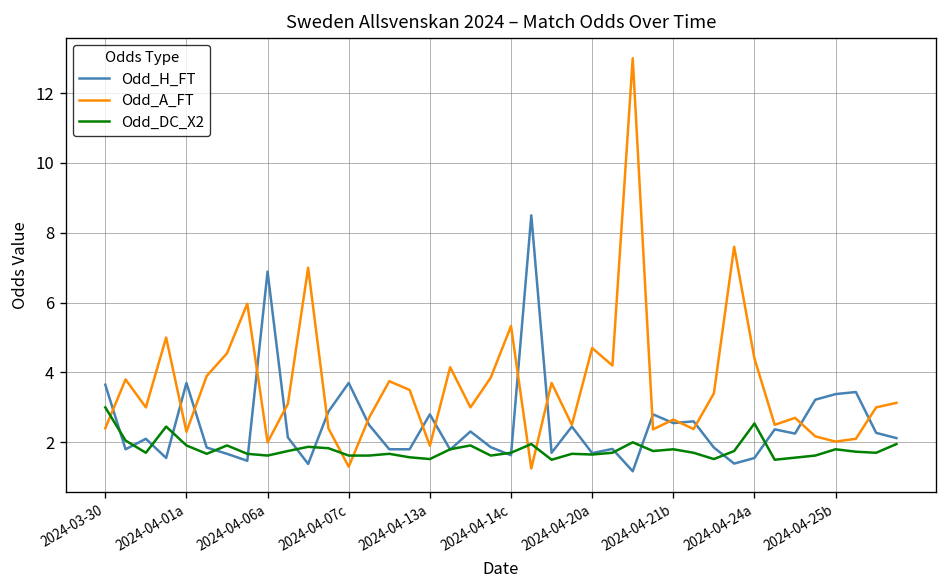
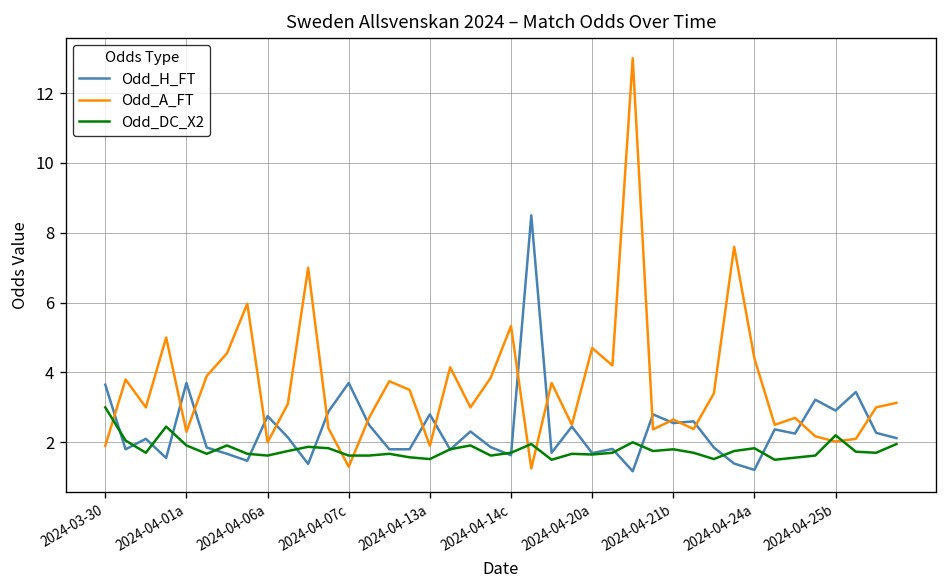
Odd_A_FT, 2024-03-30: 2.4 -> 1.9
Odd_H_FT, 2024-04-06a: 6.9 -> 2.8
Odd_H_FT, 2024-04-24a: 1.6 -> 1.2
Odd_DC_X2, 2024-04-24a: 2.5 -> 1.8
Odd_H_FT, 2024-04-25b: 3.4 -> 2.9
Odd_DC_X2, 2024-04-25b: 1.8 -> 2.2
